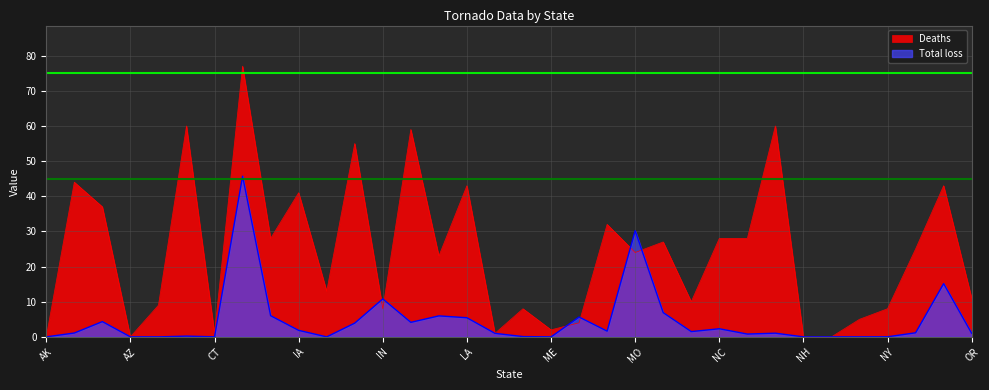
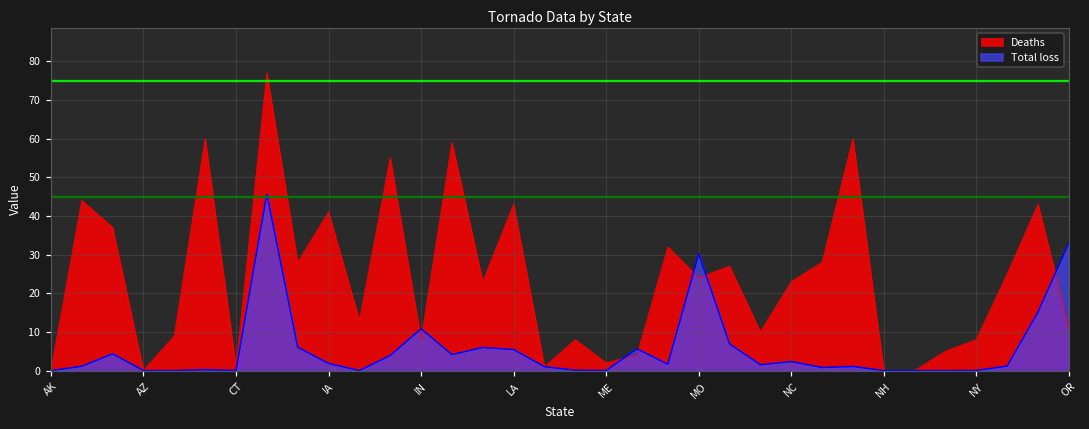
Deaths, NC: 28 -> 23
Total loss, OR: 1 -> 33
